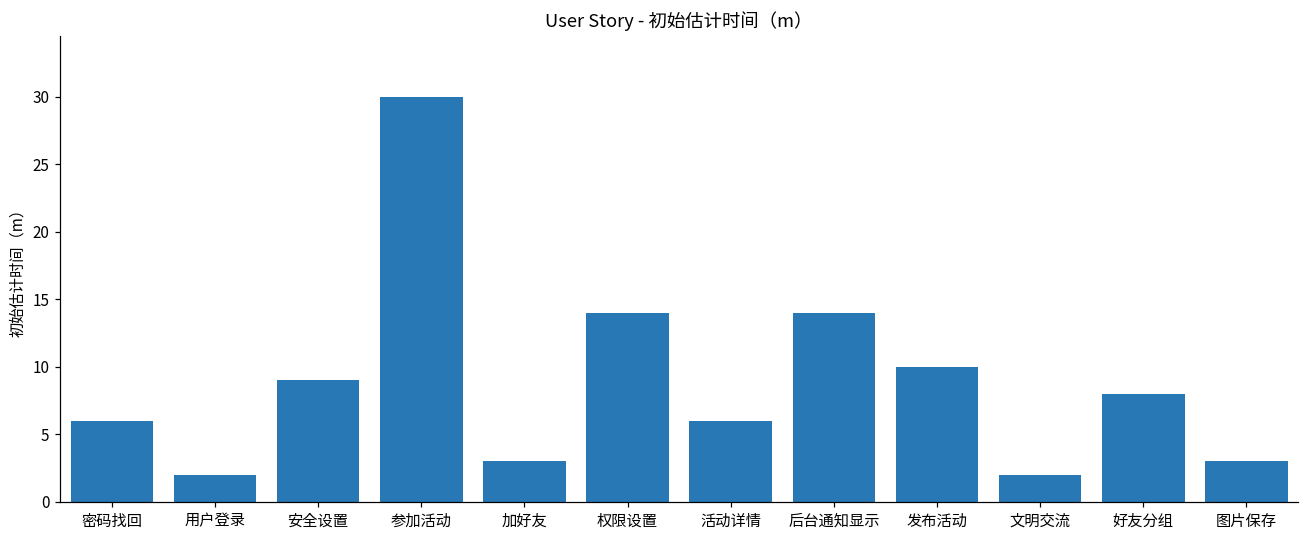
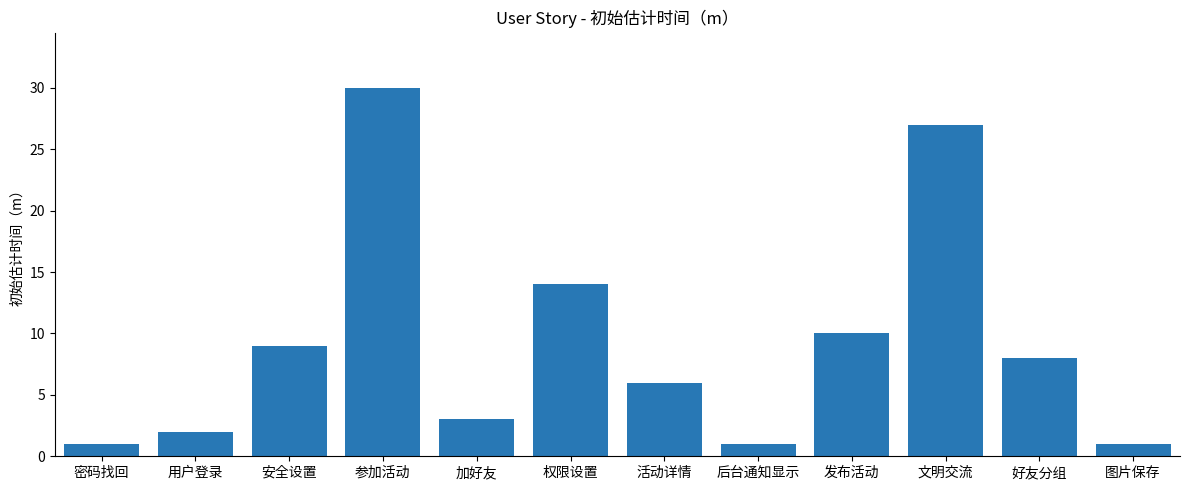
密码找回: 6 -> 1
后台通知显示: 14 -> 1
文明交流: 2 -> 27
图片保存: 3 -> 1
